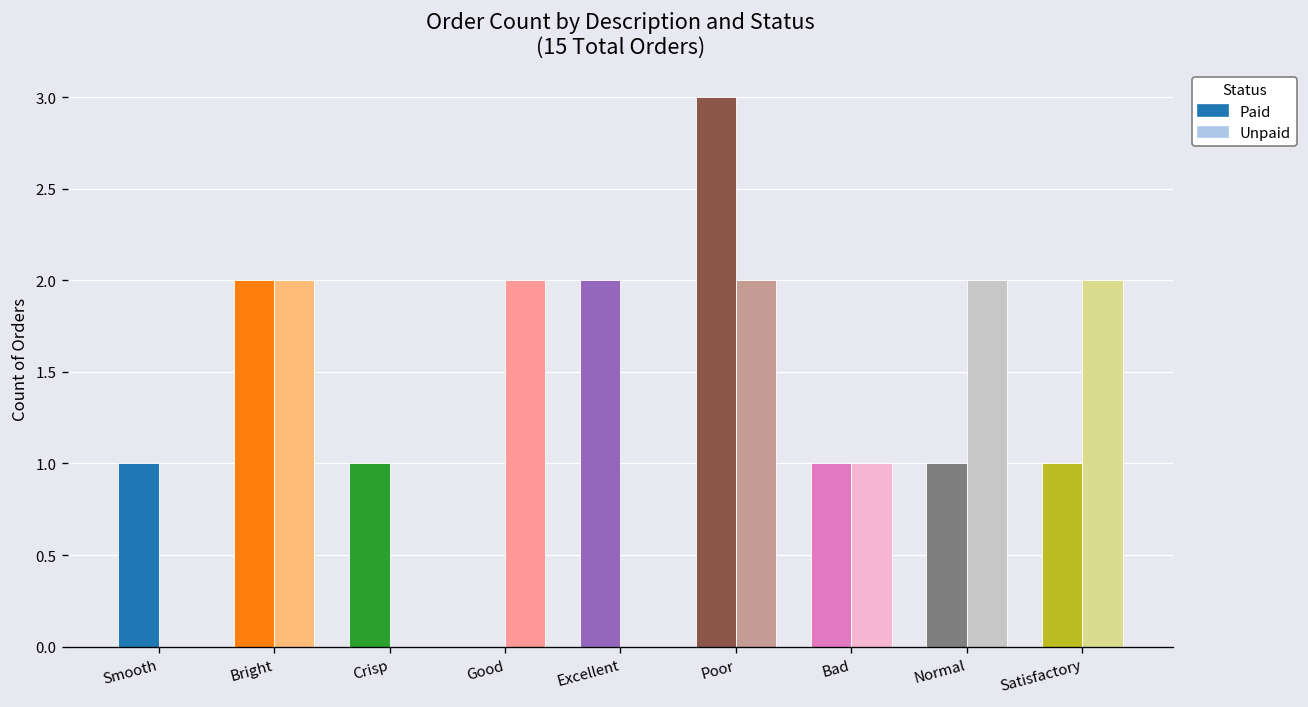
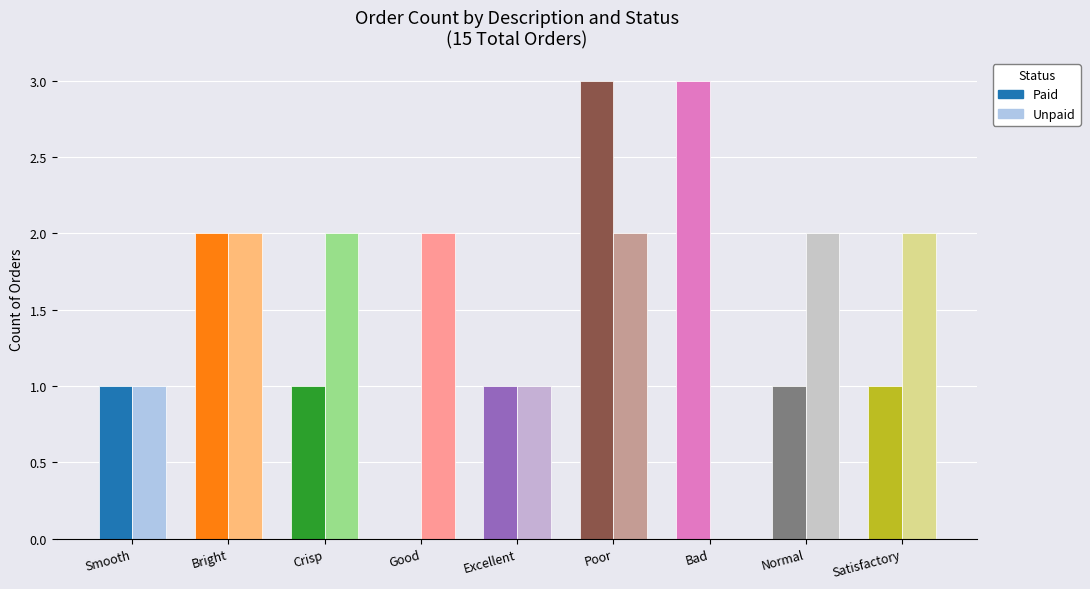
Unpaid, Smooth: 0 -> 1
Unpaid, Crisp: 0 -> 2
Paid, Excellent: 2 -> 1
Unpaid, Excellent: 0 -> 1
Paid, Bad: 1 -> 3
Unpaid, Bad: 1 -> 0
